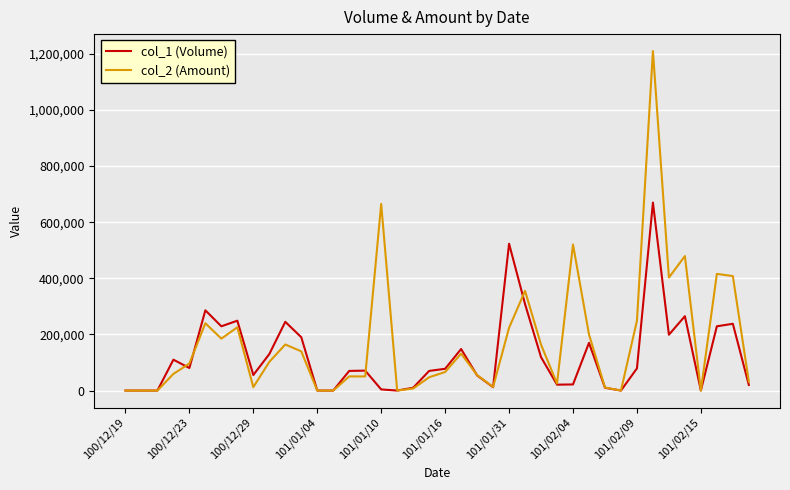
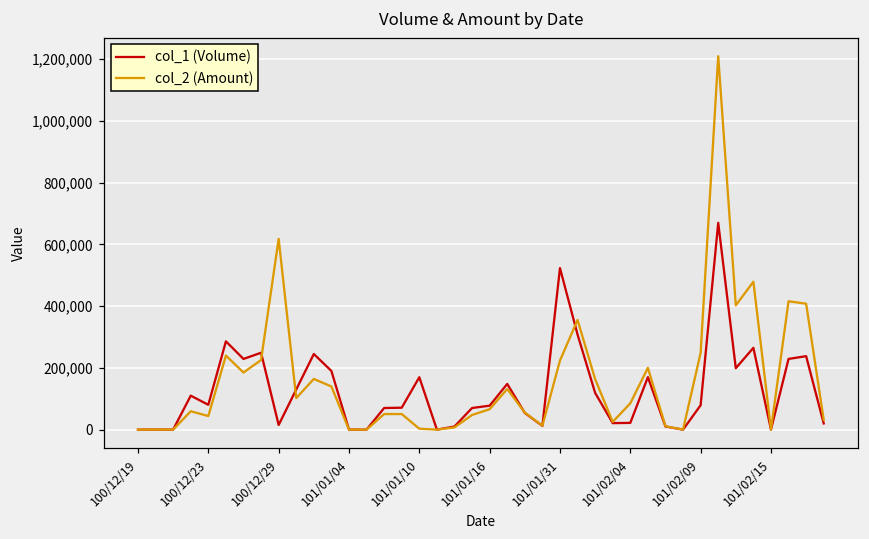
col_2 (Amount), 100/12/23: 100,000 -> 40,000
col_1 (Volume), 100/12/29: 60,000 -> 20,000
col_2 (Amount), 100/12/29: 10,000 -> 620,000
col_1 (Volume), 101/01/10: 0 -> 170,000
col_2 (Amount), 101/01/10: 670,000 -> 0
col_2 (Amount), 101/02/04: 520,000 -> 90,000
